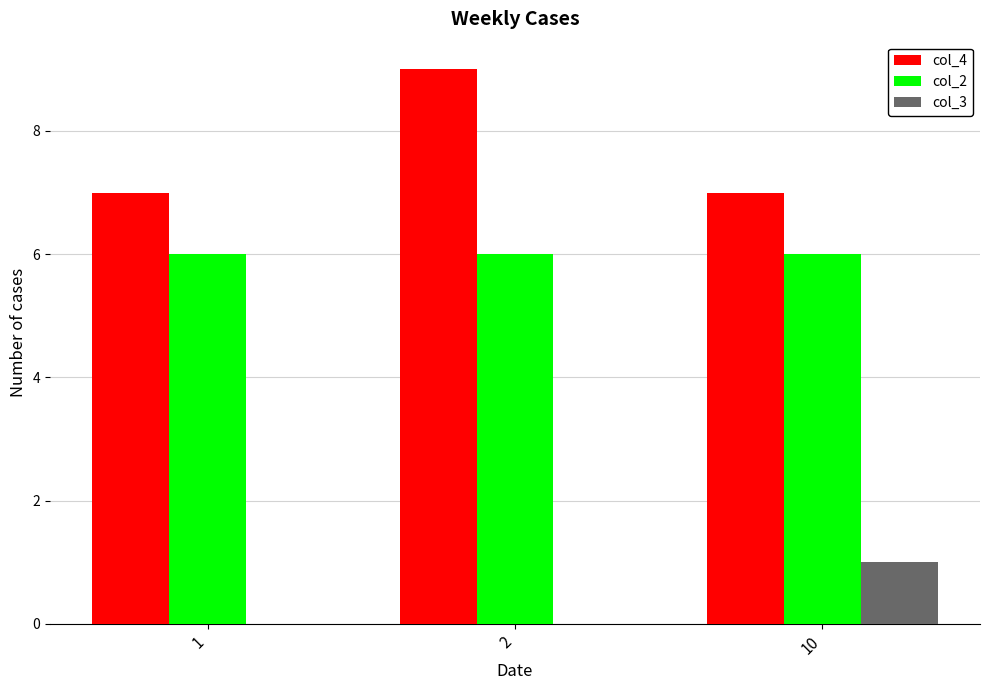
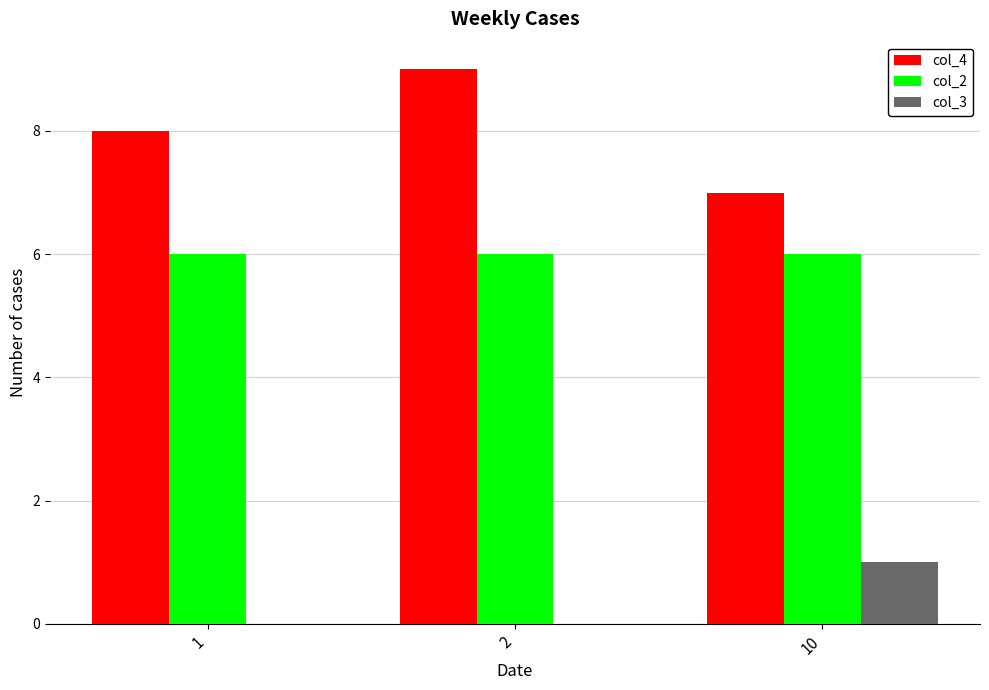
col_4, 1: 7 -> 8
